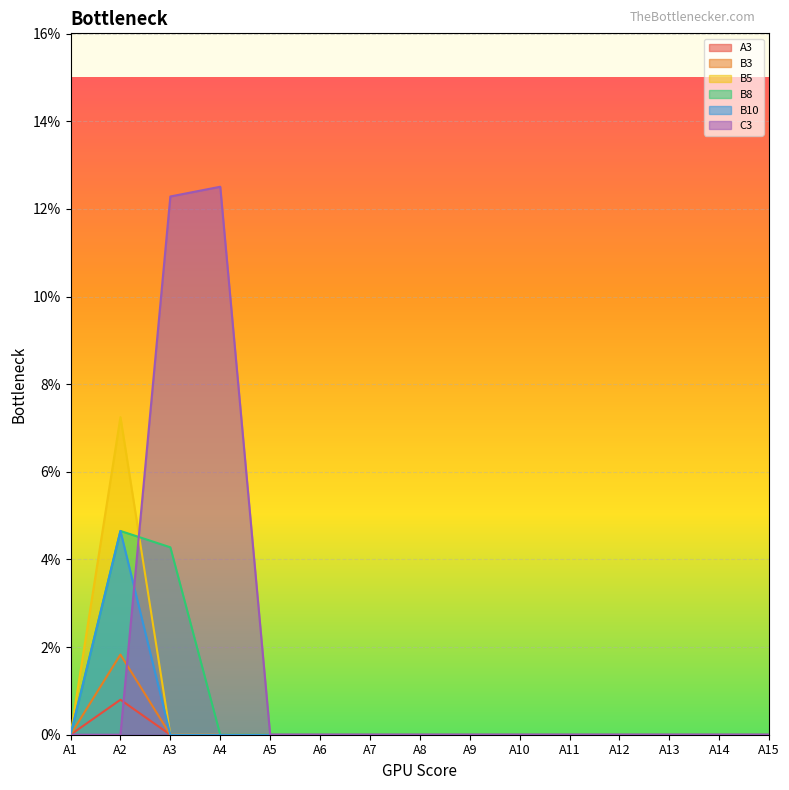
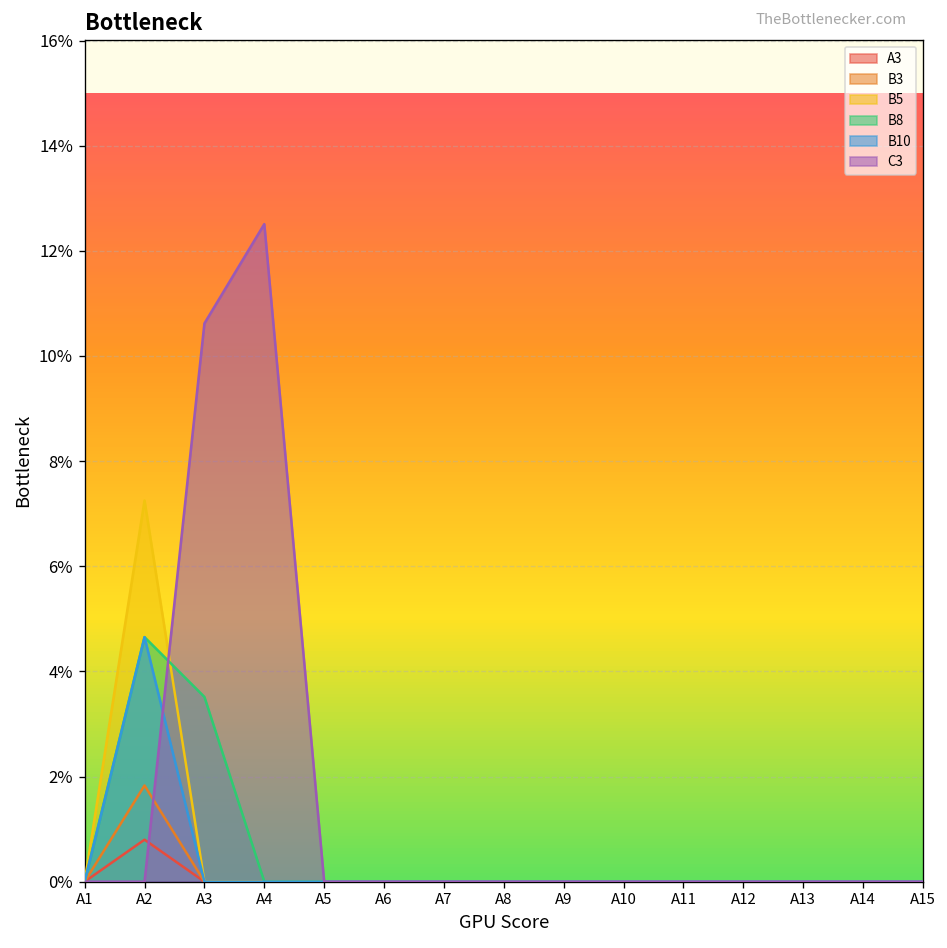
B8, A3: 4.3% -> 3.5%
C3, A3: 12.3% -> 10.6%
